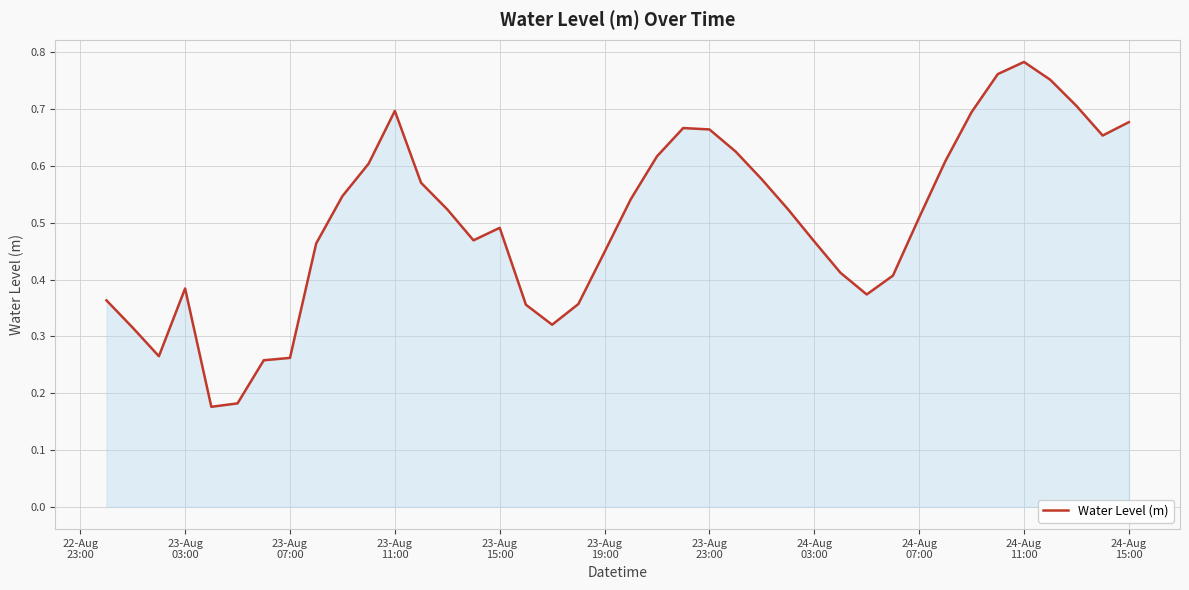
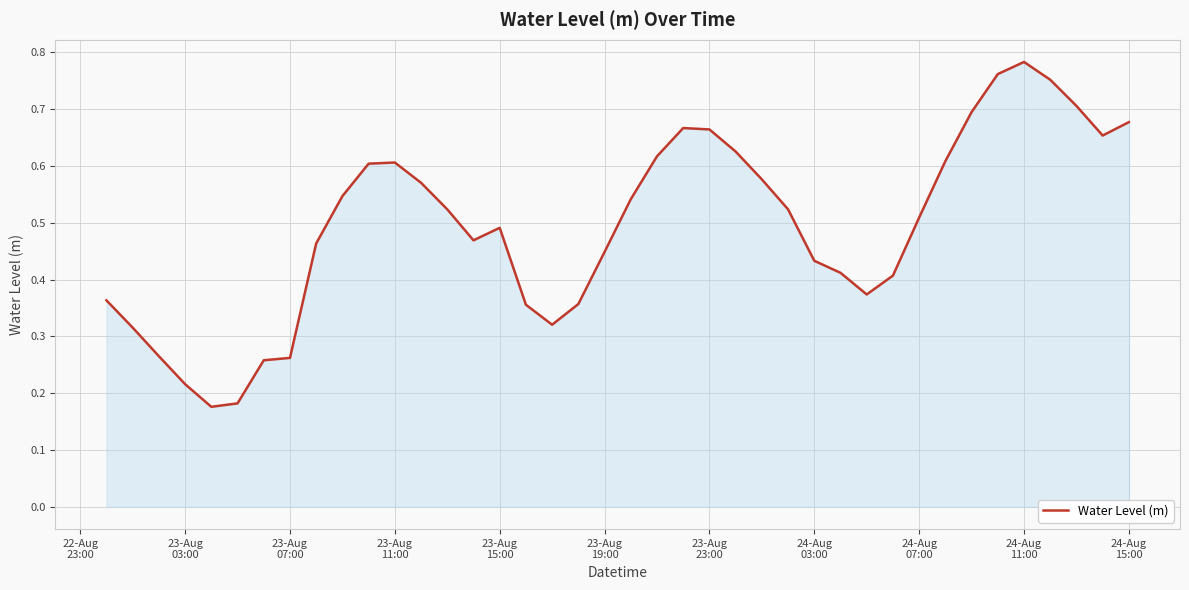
23-Aug 03:00: 0.38 -> 0.22
23-Aug 11:00: 0.70 -> 0.61
24-Aug 03:00: 0.47 -> 0.43
